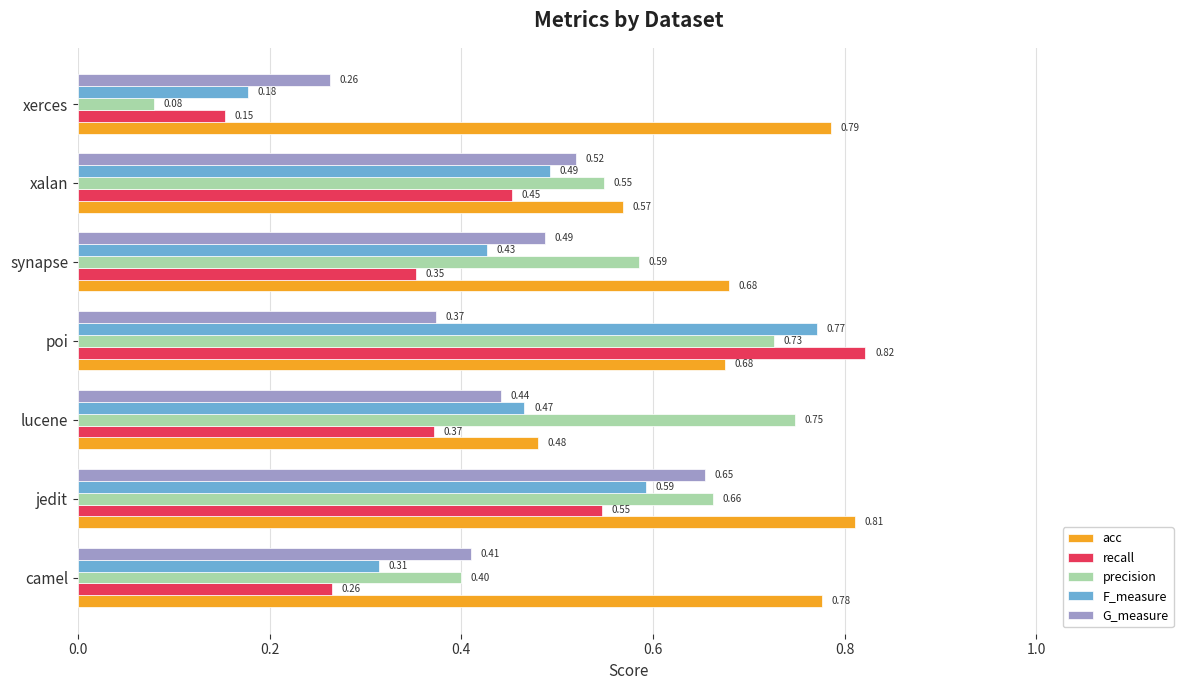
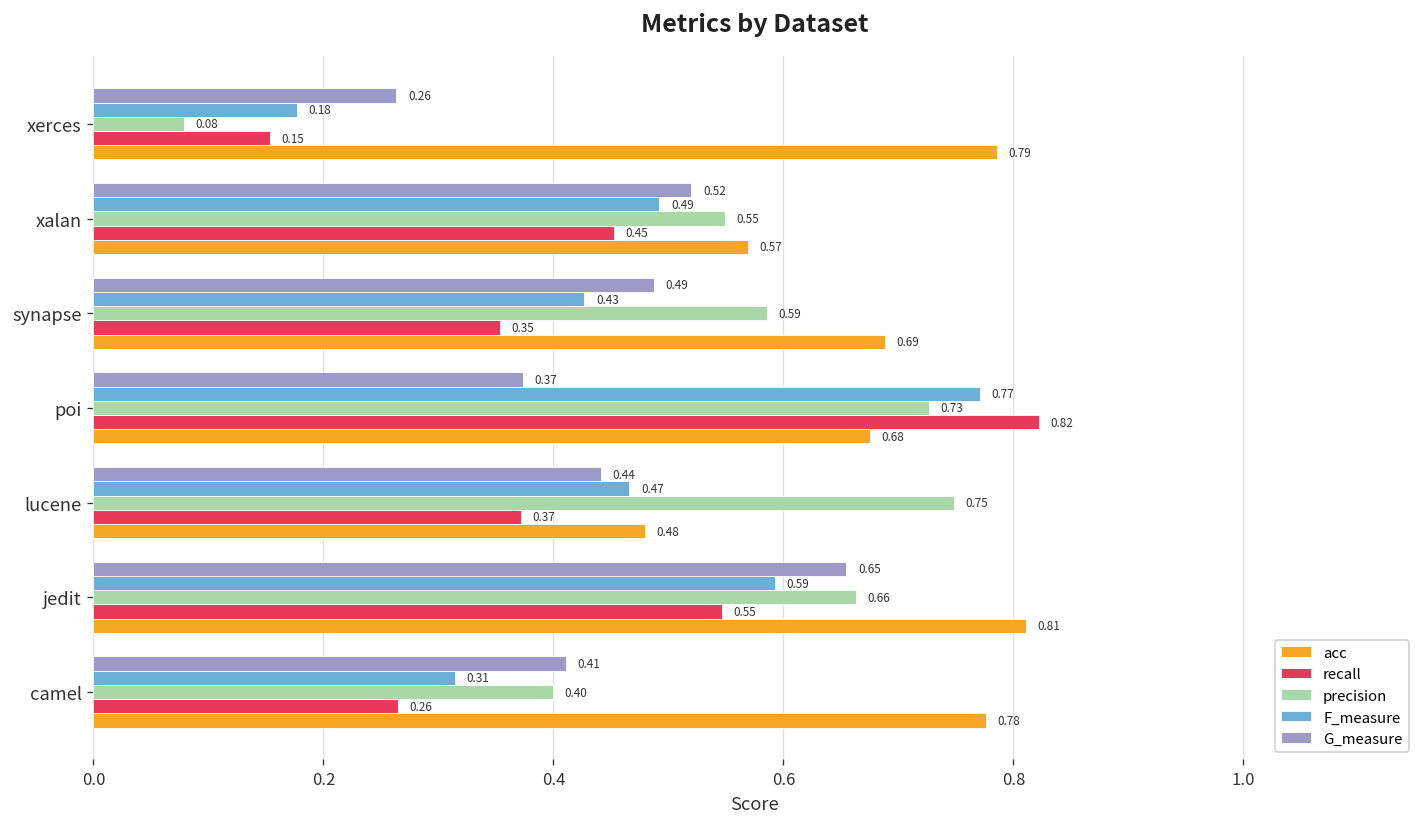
acc, synapse: 0.68 -> 0.69
